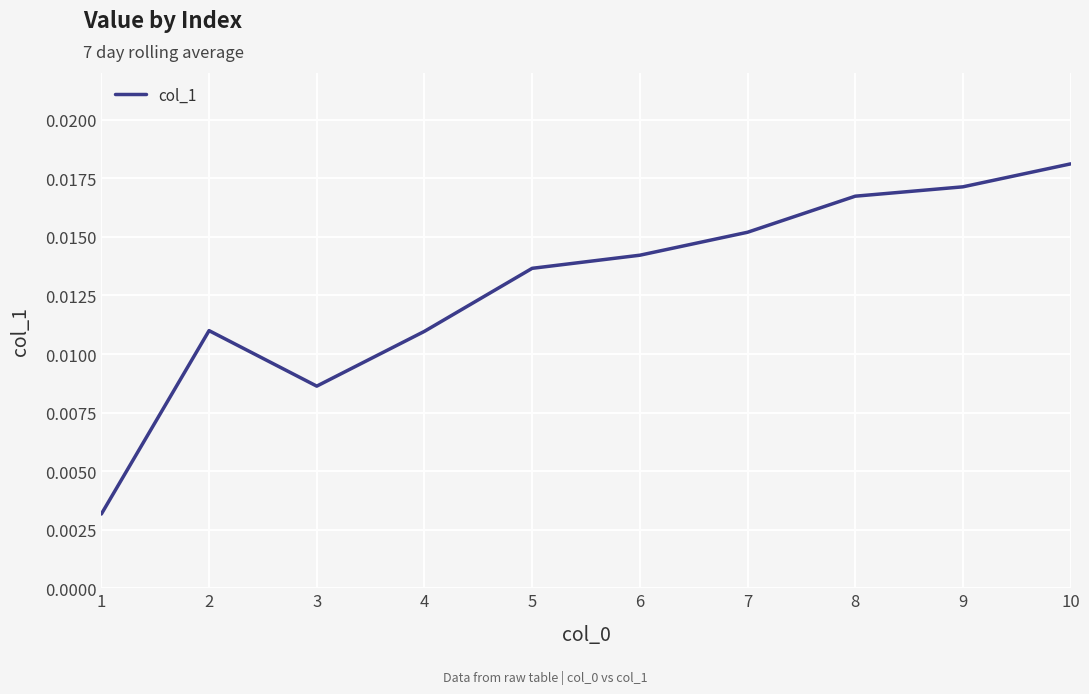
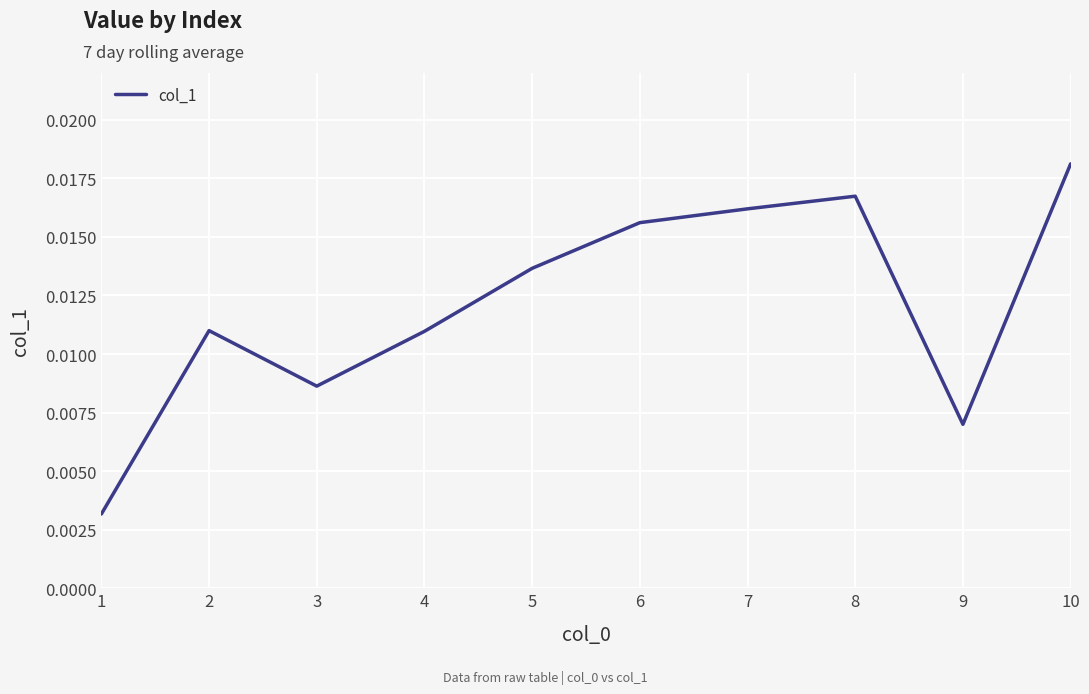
6: 0.0142 -> 0.0156
7: 0.0152 -> 0.0162
9: 0.0171 -> 0.0070
